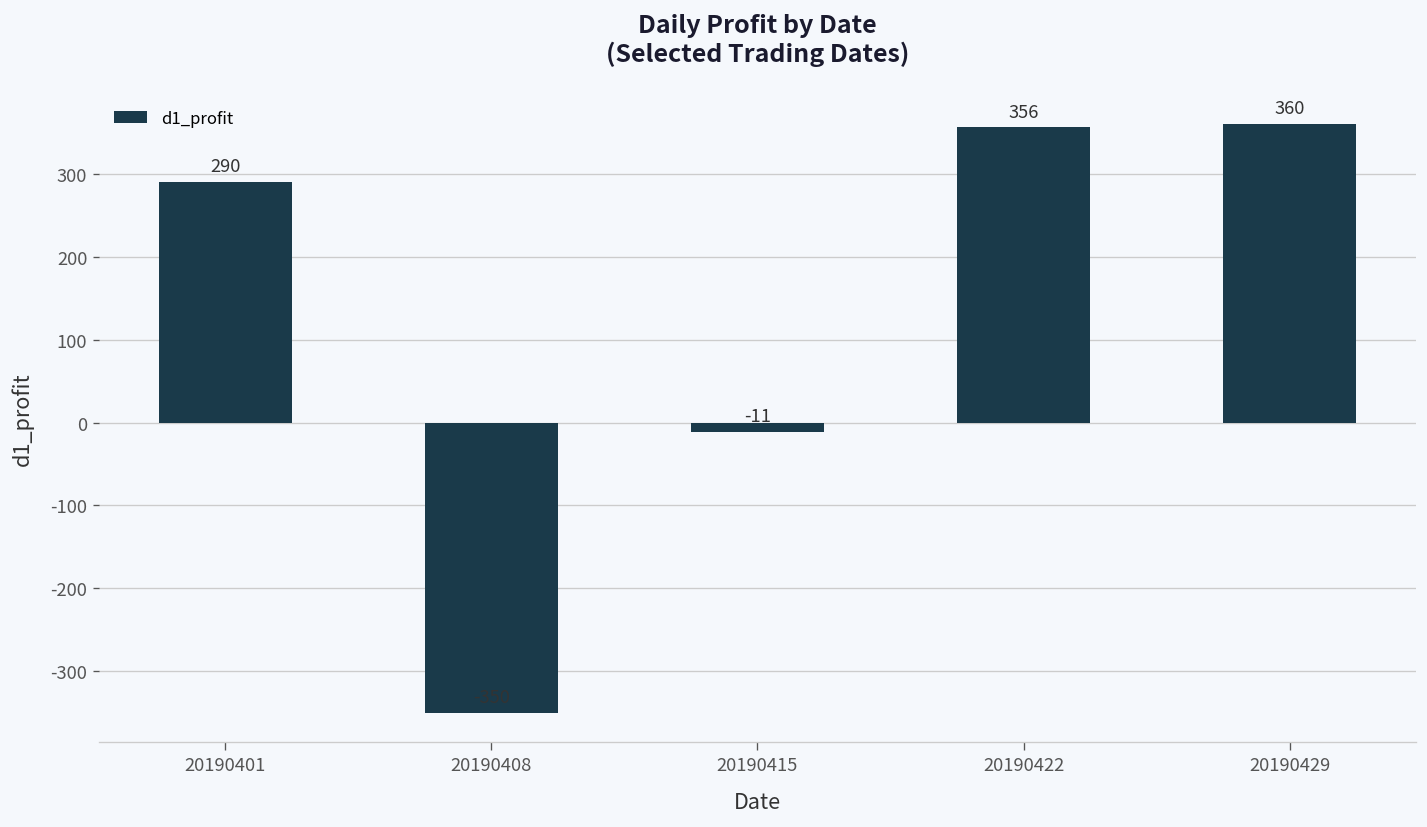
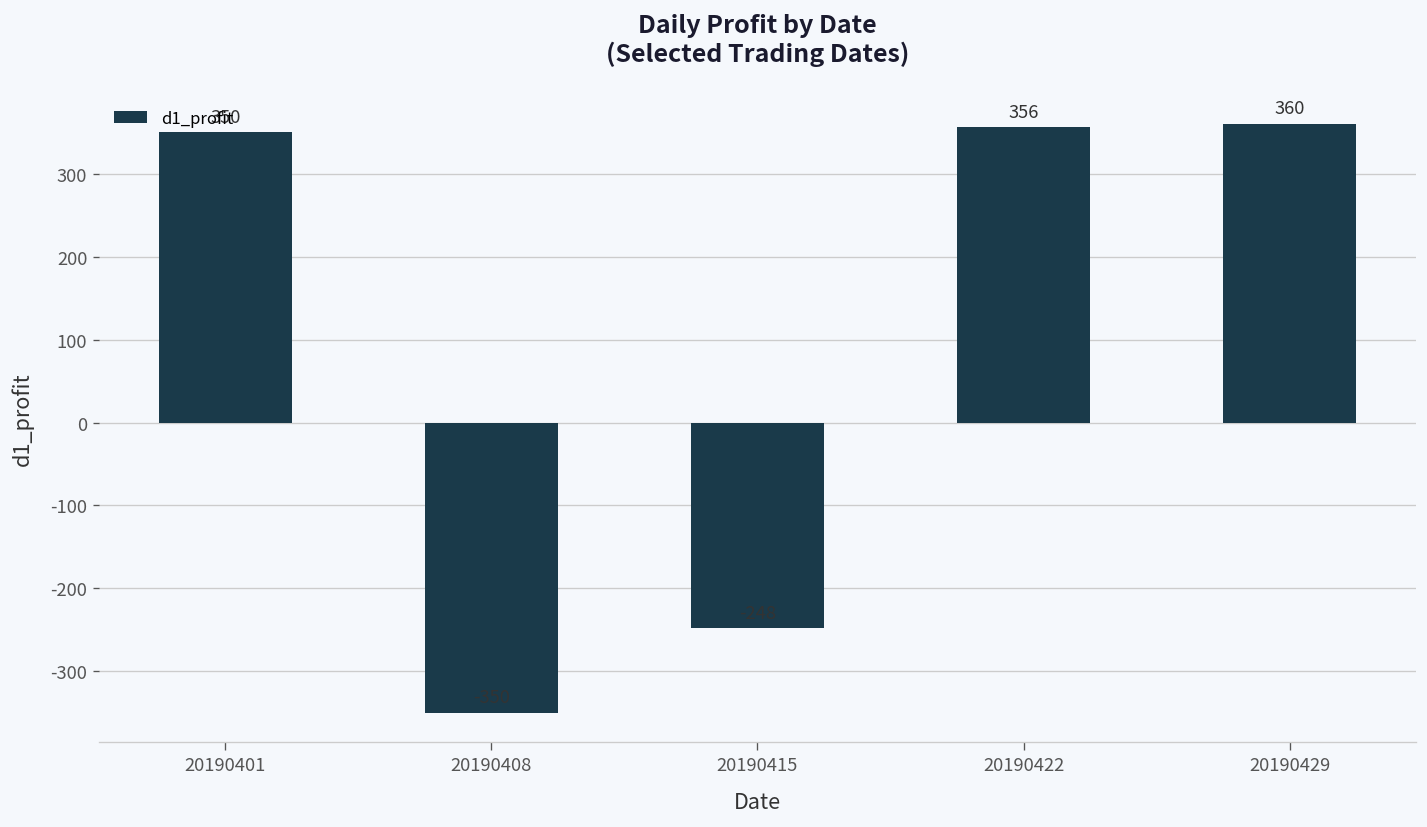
20190401: 290 -> 350
20190415: -10 -> -250
